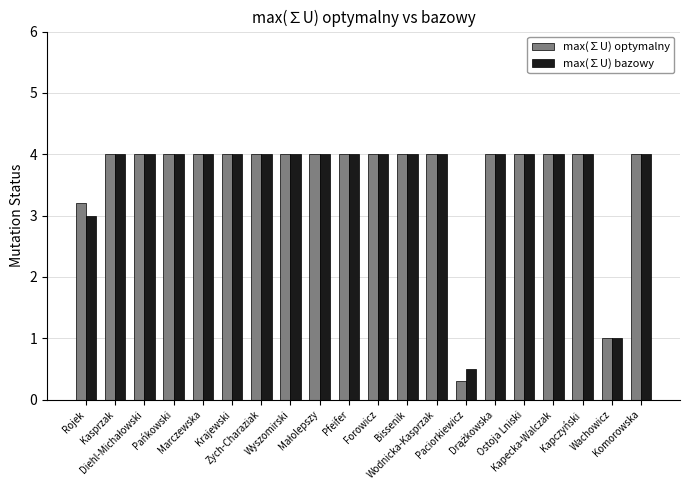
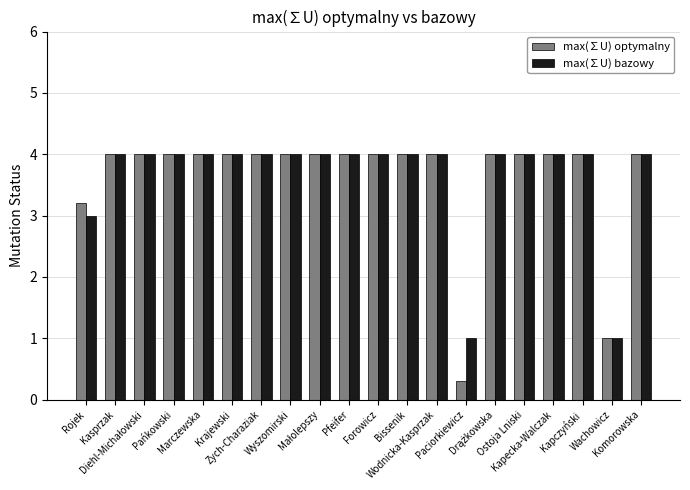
max(∑U) bazowy, Paciorkiewicz: 0.5 -> 1.0
